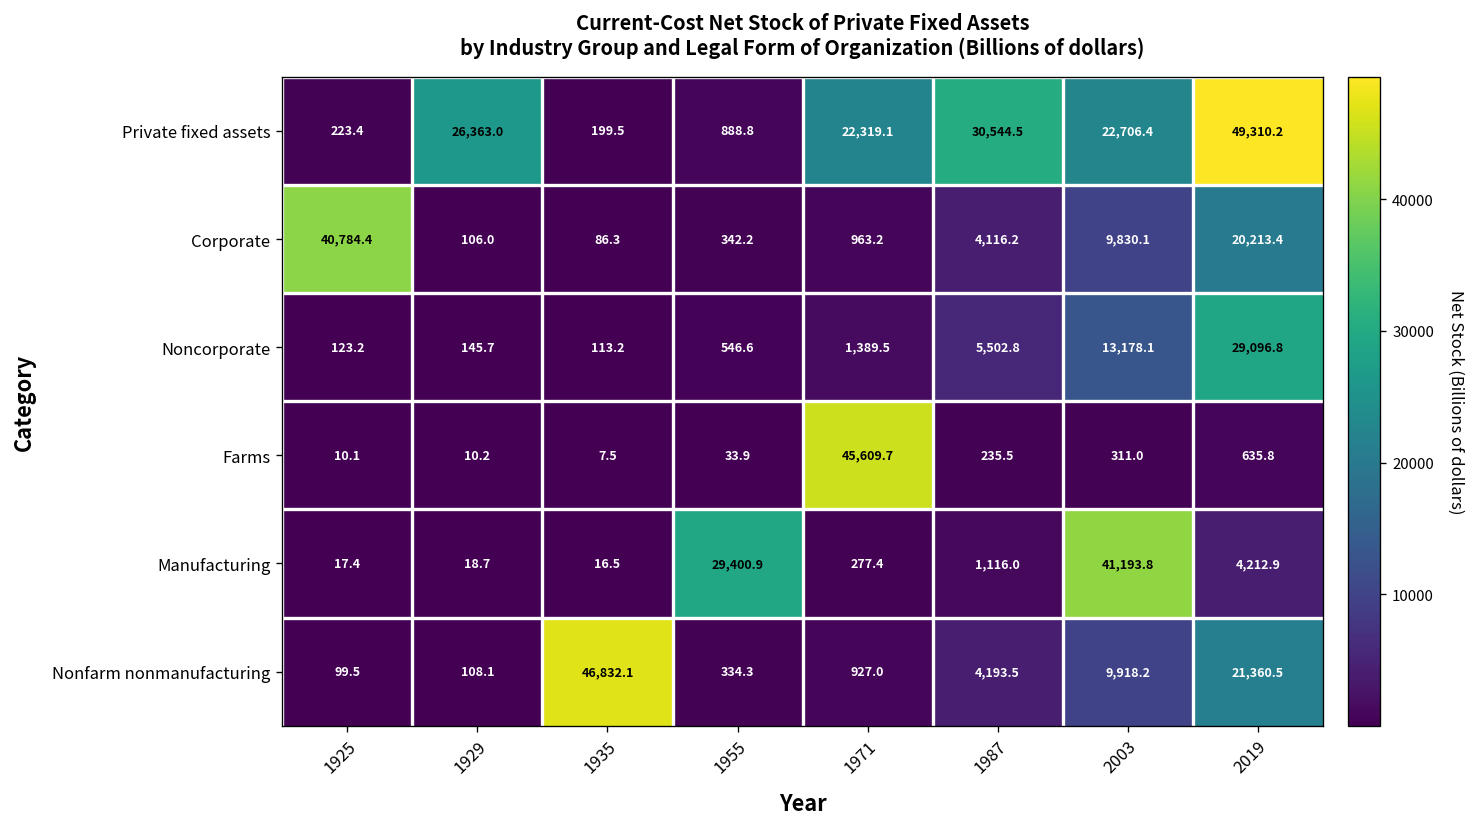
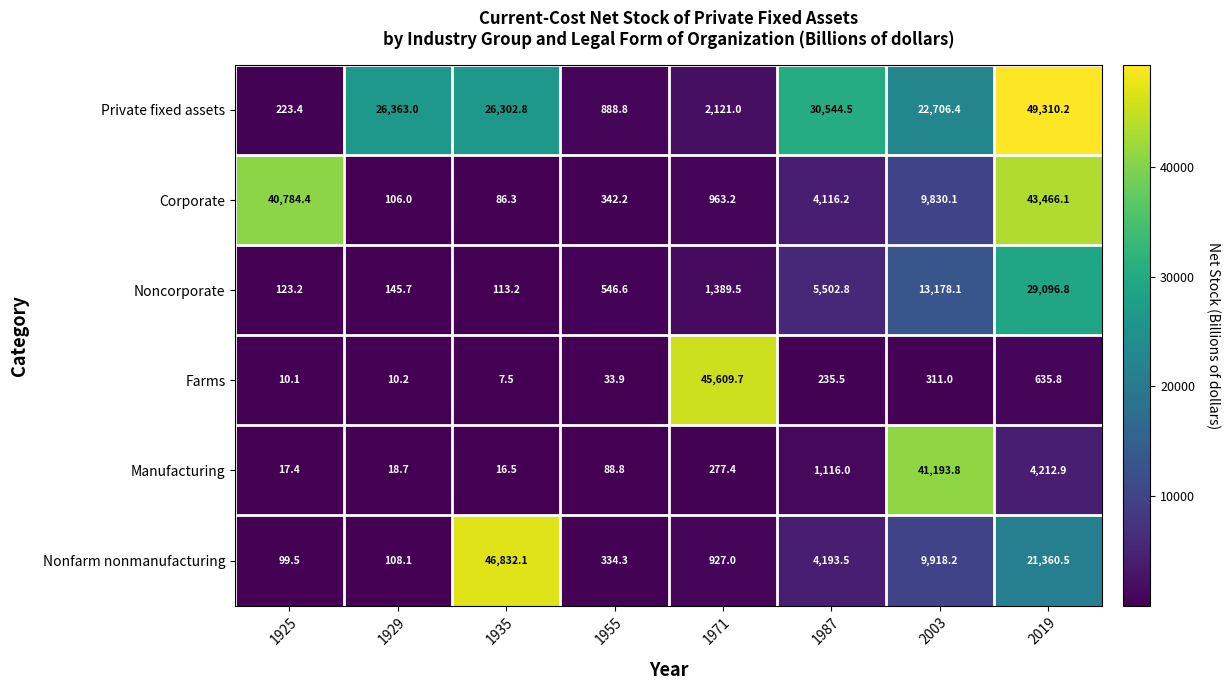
Private fixed assets, 1935: 199.5 -> 26,302.8
Private fixed assets, 1971: 22,319.1 -> 2,121.0
Corporate, 2019: 20,213.4 -> 43,466.1
Manufacturing, 1955: 29,400.9 -> 88.8
